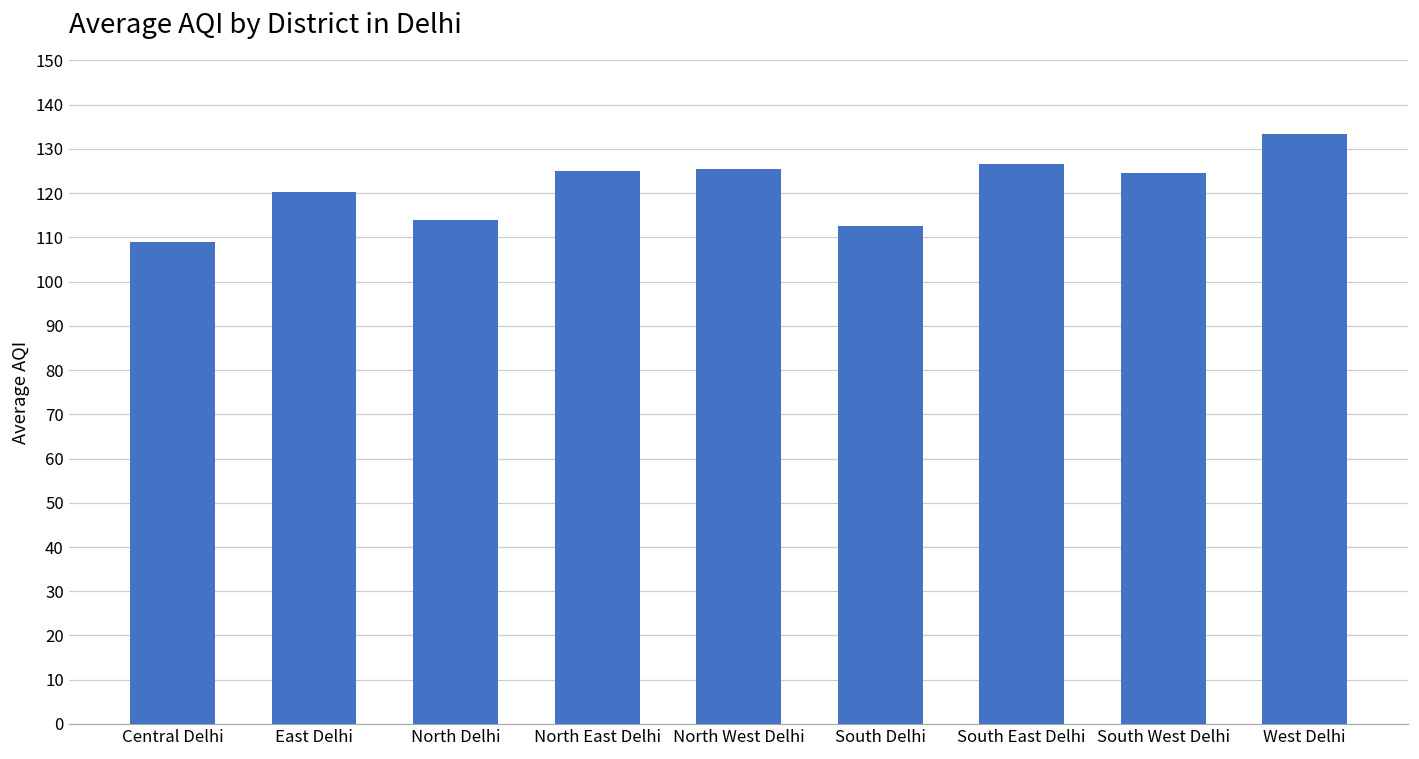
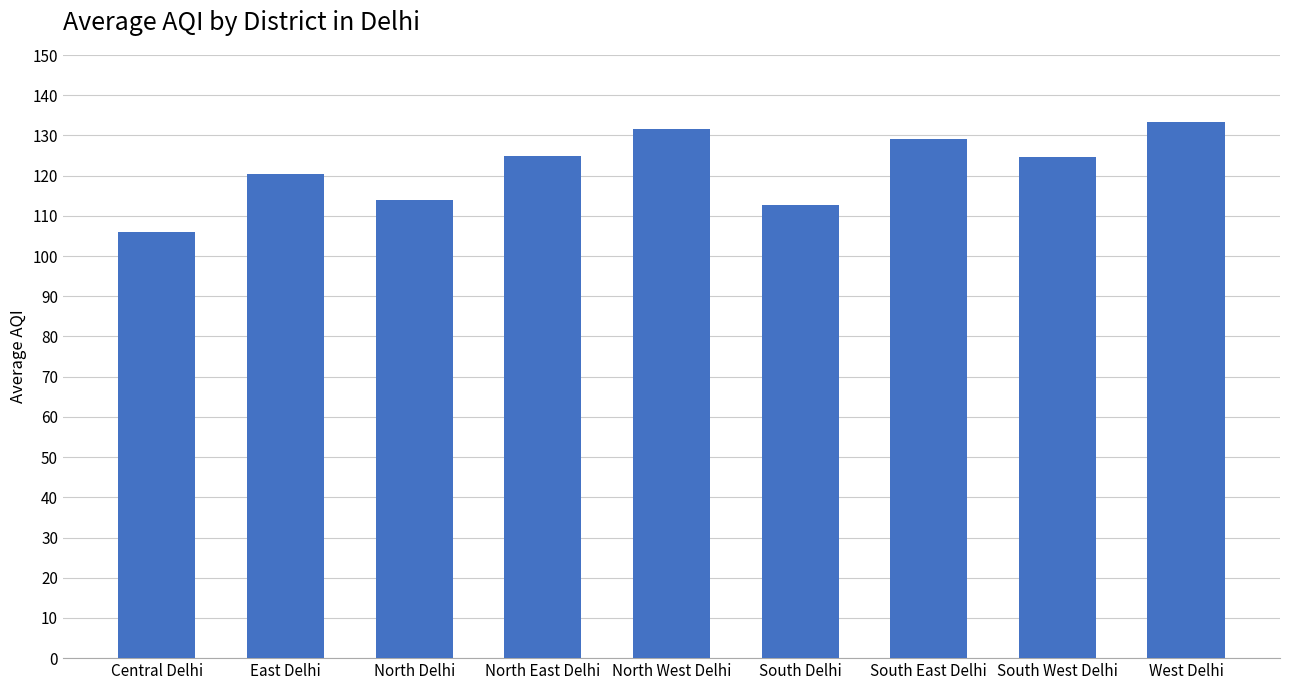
Central Delhi: 109 -> 106
North West Delhi: 125 -> 132
South East Delhi: 127 -> 129
